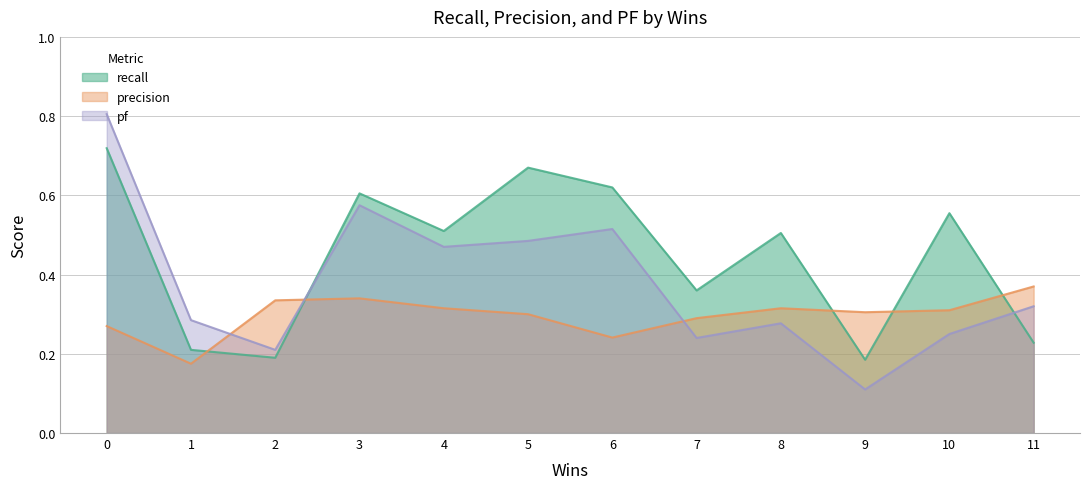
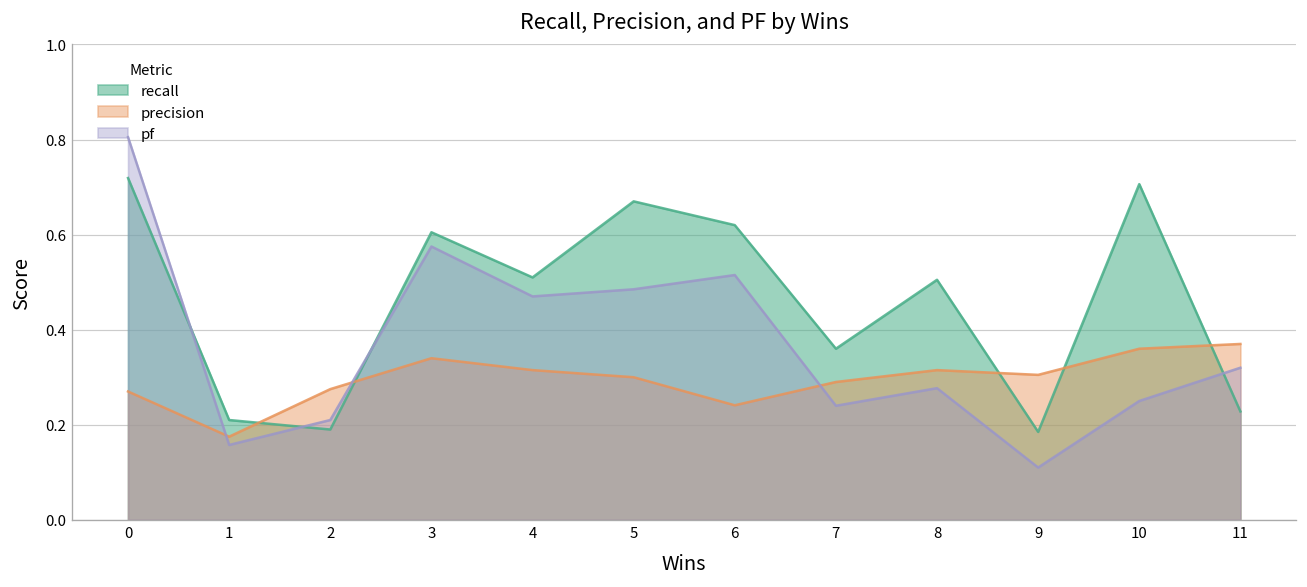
pf, 1: 0.29 -> 0.16
precision, 2: 0.34 -> 0.28
recall, 10: 0.55 -> 0.71
precision, 10: 0.31 -> 0.36
